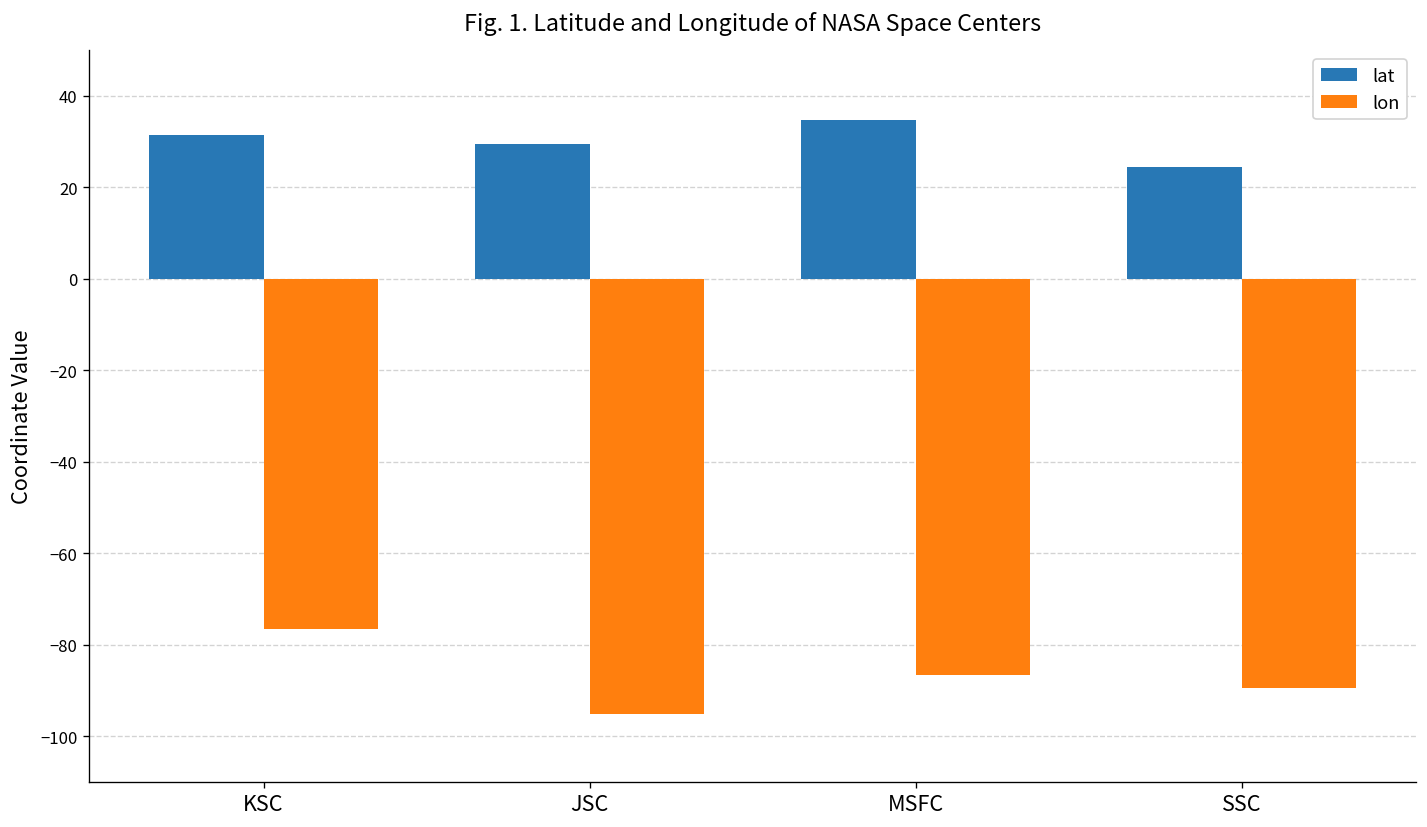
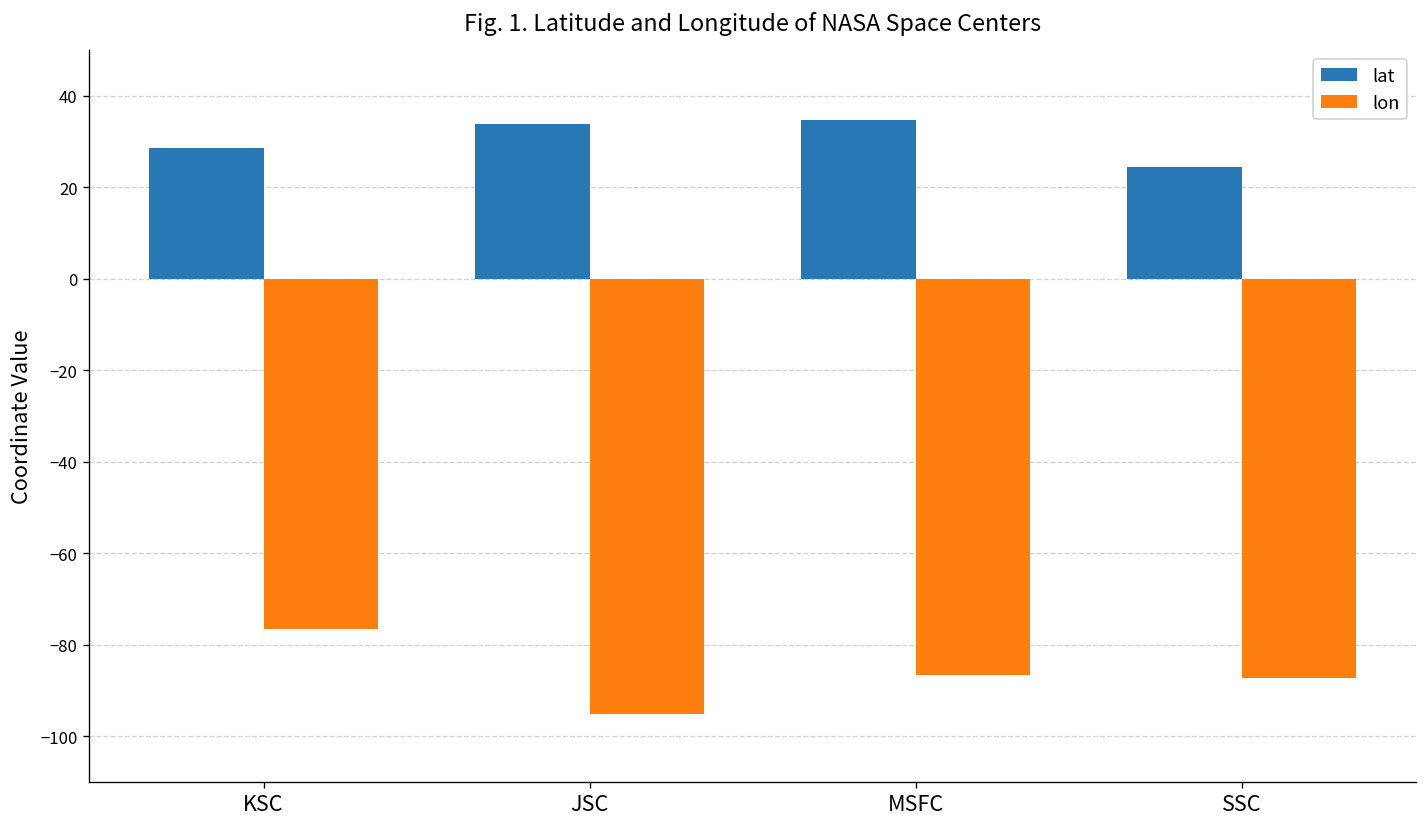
lat, KSC: 31 -> 29
lat, JSC: 30 -> 34
lon, SSC: -90 -> -87
